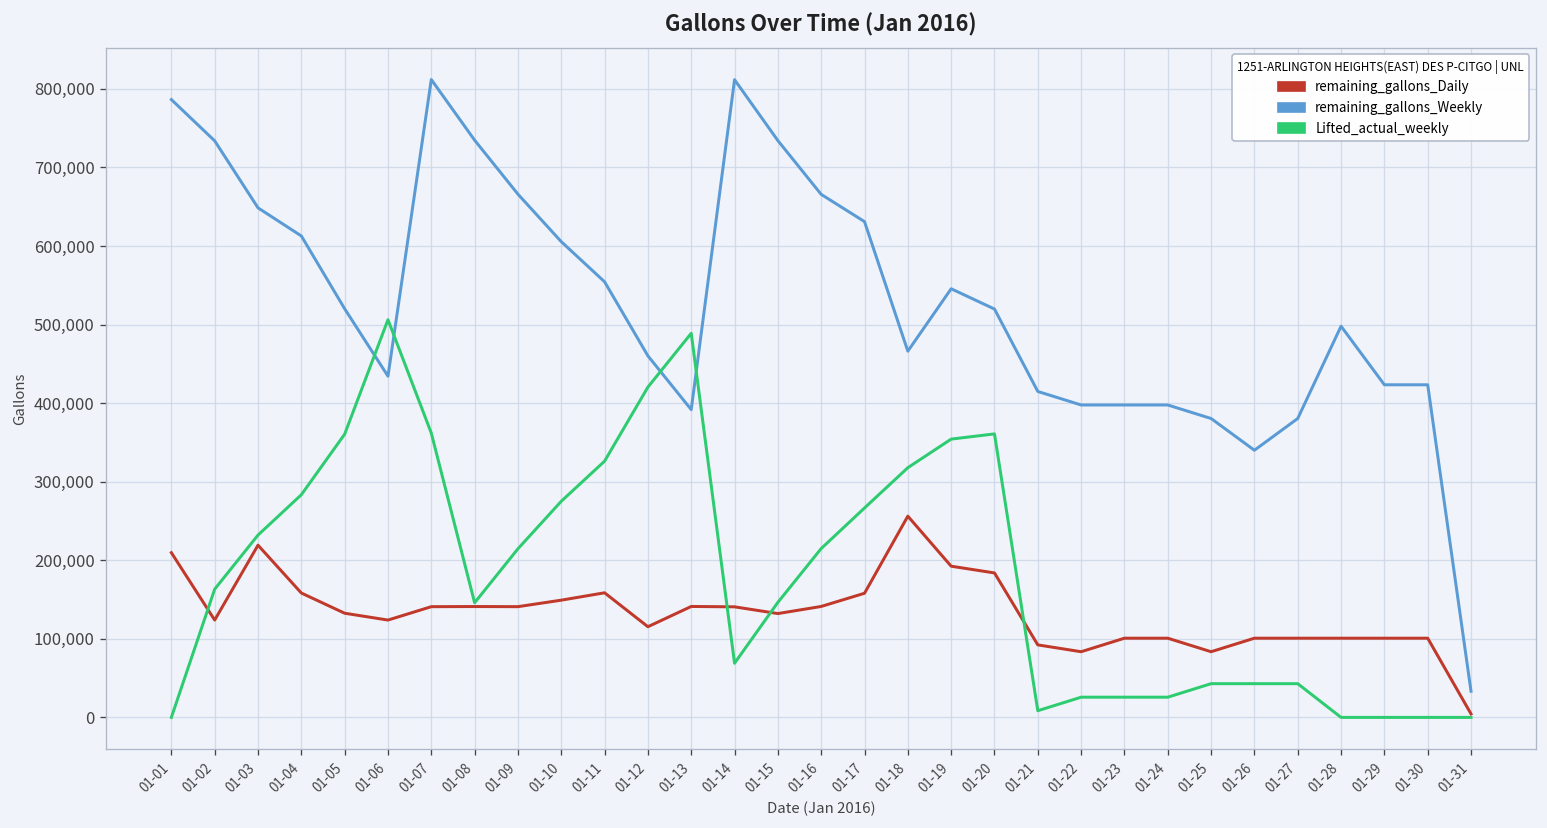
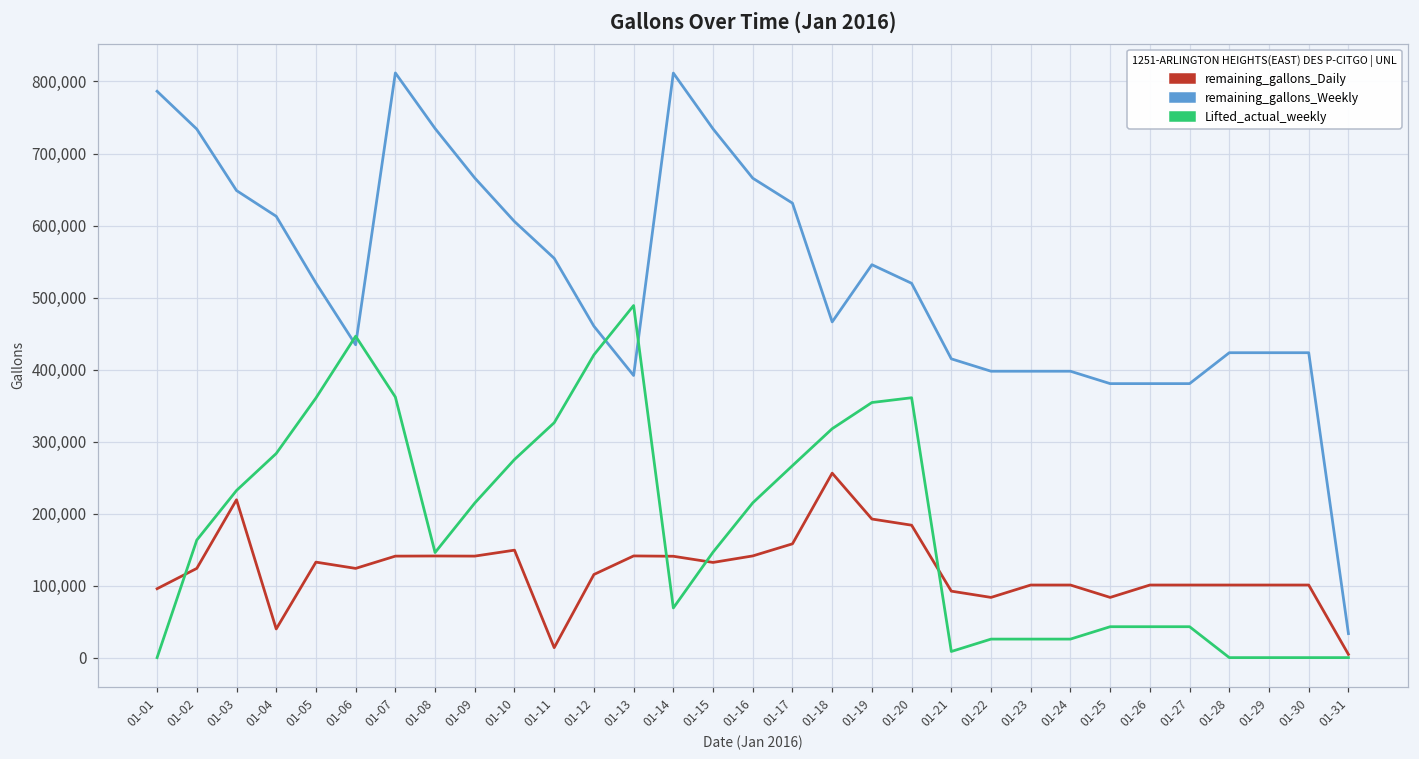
remaining_gallons_Daily, 01-01: 210,000 -> 100,000
remaining_gallons_Daily, 01-04: 160,000 -> 40,000
Lifted_actual_weekly, 01-06: 510,000 -> 450,000
remaining_gallons_Daily, 01-11: 160,000 -> 10,000
remaining_gallons_Weekly, 01-26: 340,000 -> 380,000
remaining_gallons_Weekly, 01-28: 500,000 -> 420,000
